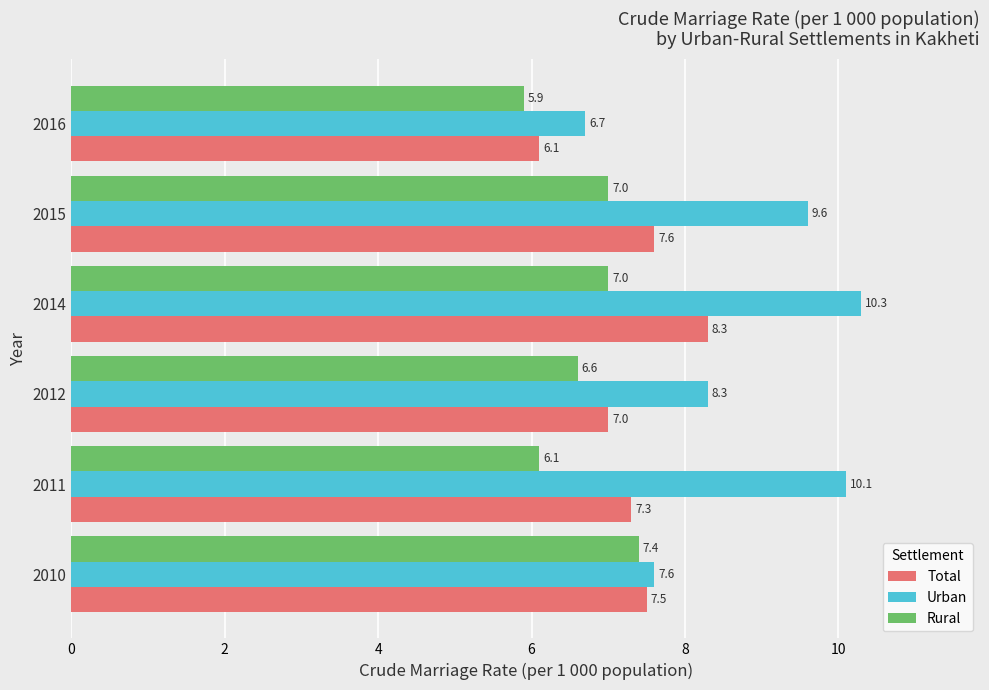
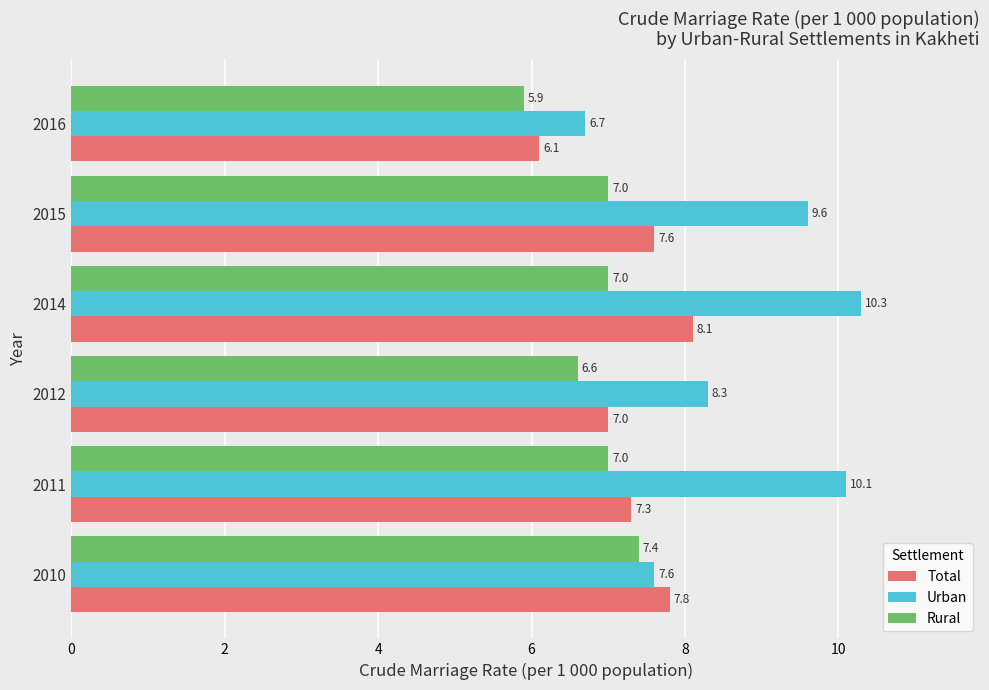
Total, 2014: 8.3 -> 8.1
Rural, 2011: 6.1 -> 7.0
Total, 2010: 7.5 -> 7.8
